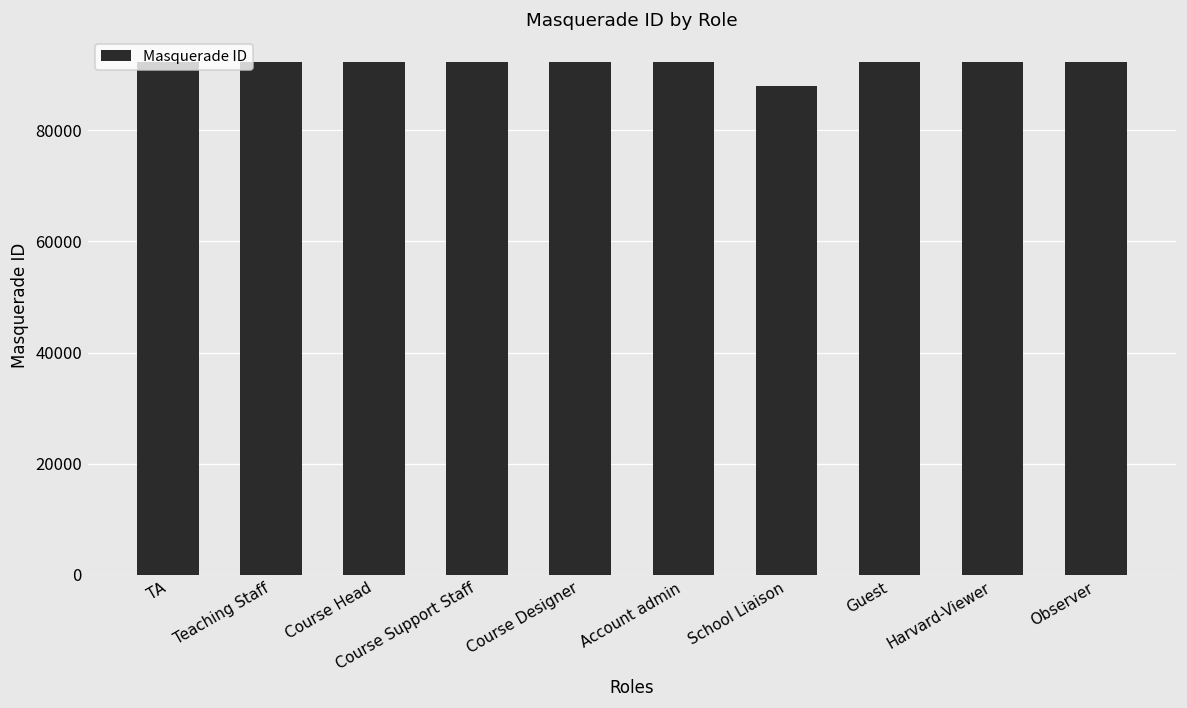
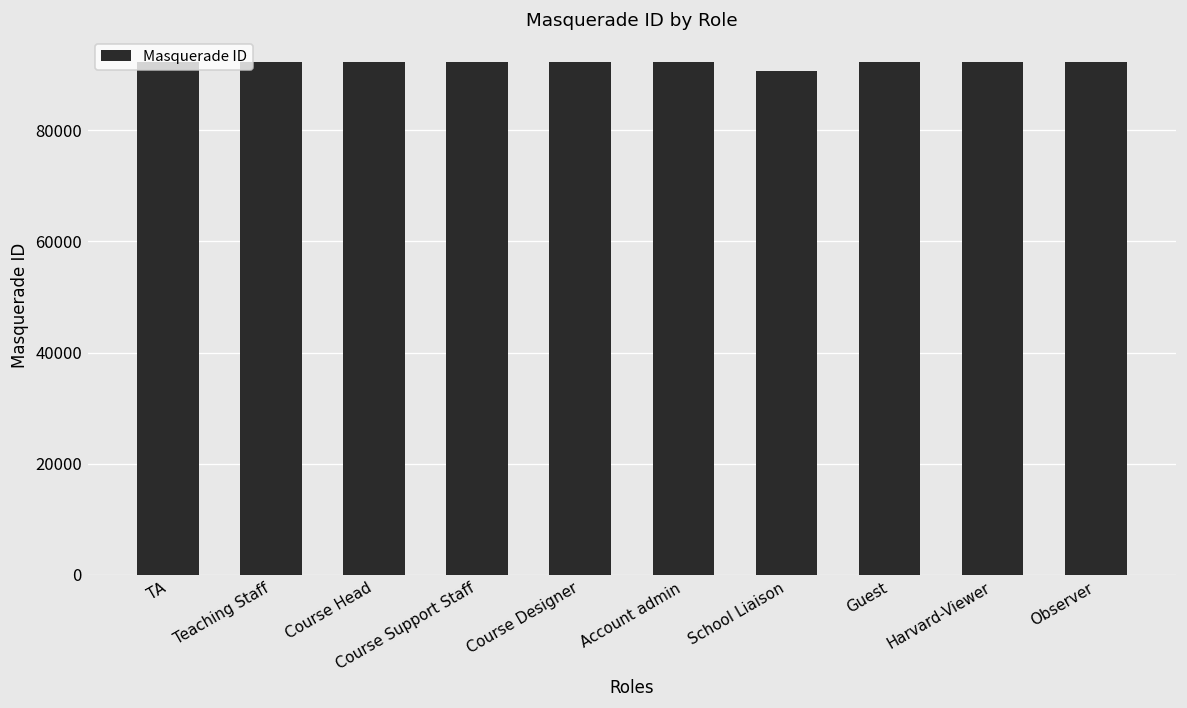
School Liaison: 88000 -> 91000
